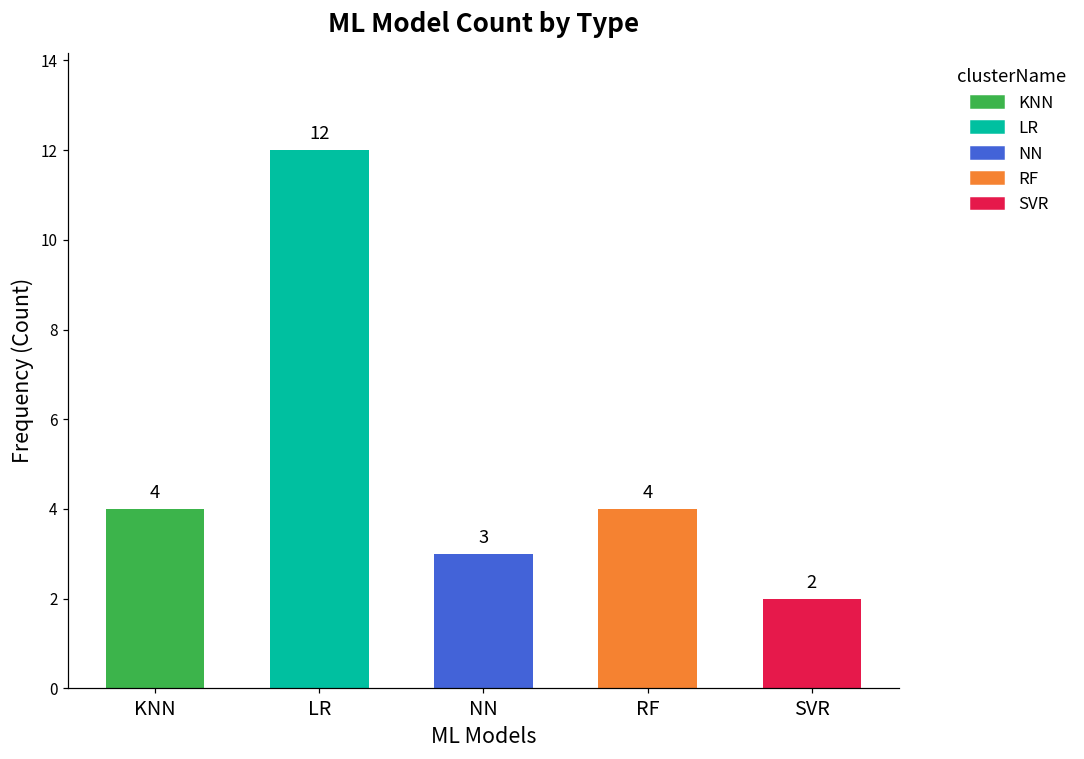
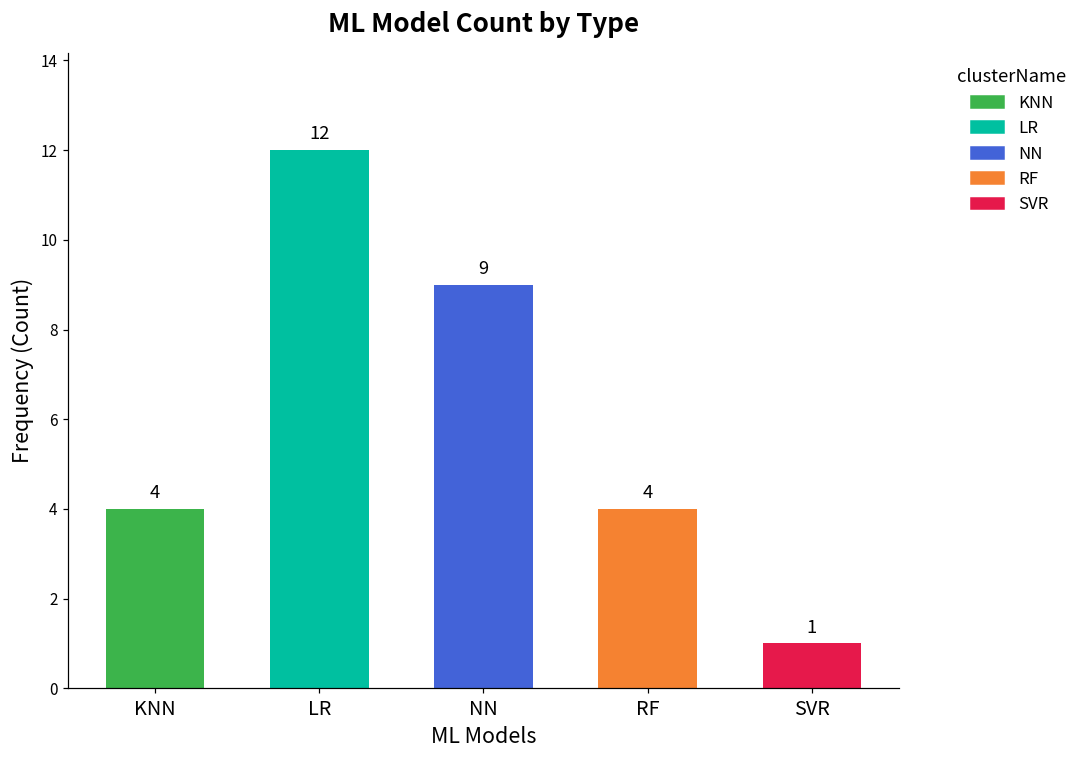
NN: 3 -> 9
SVR: 2 -> 1
